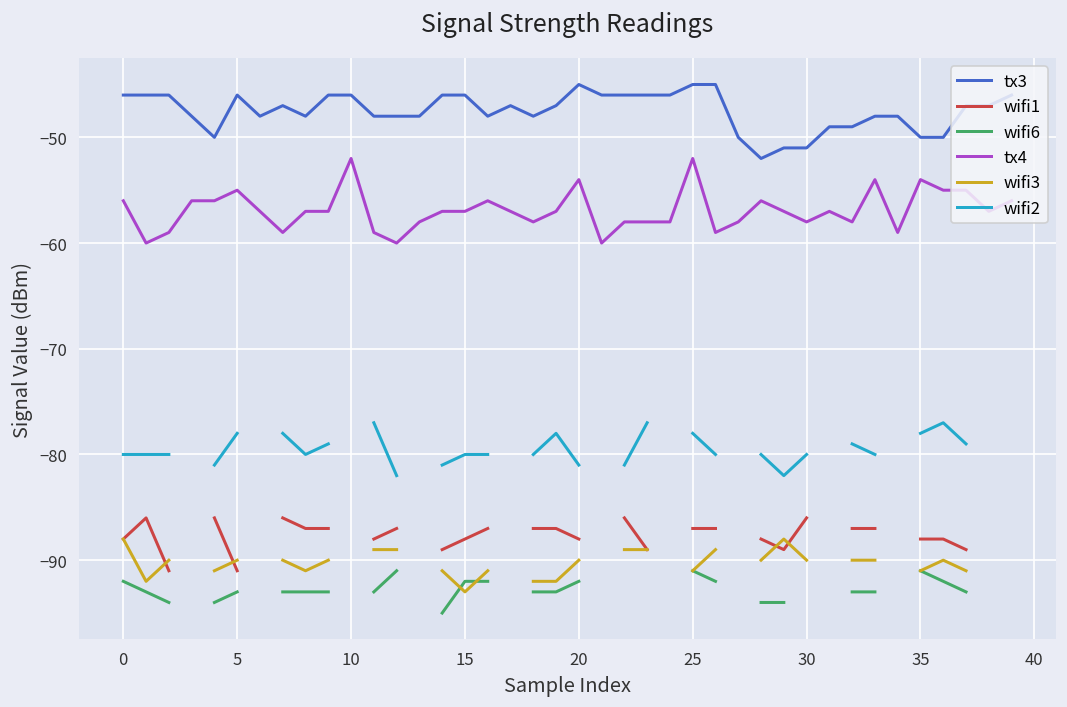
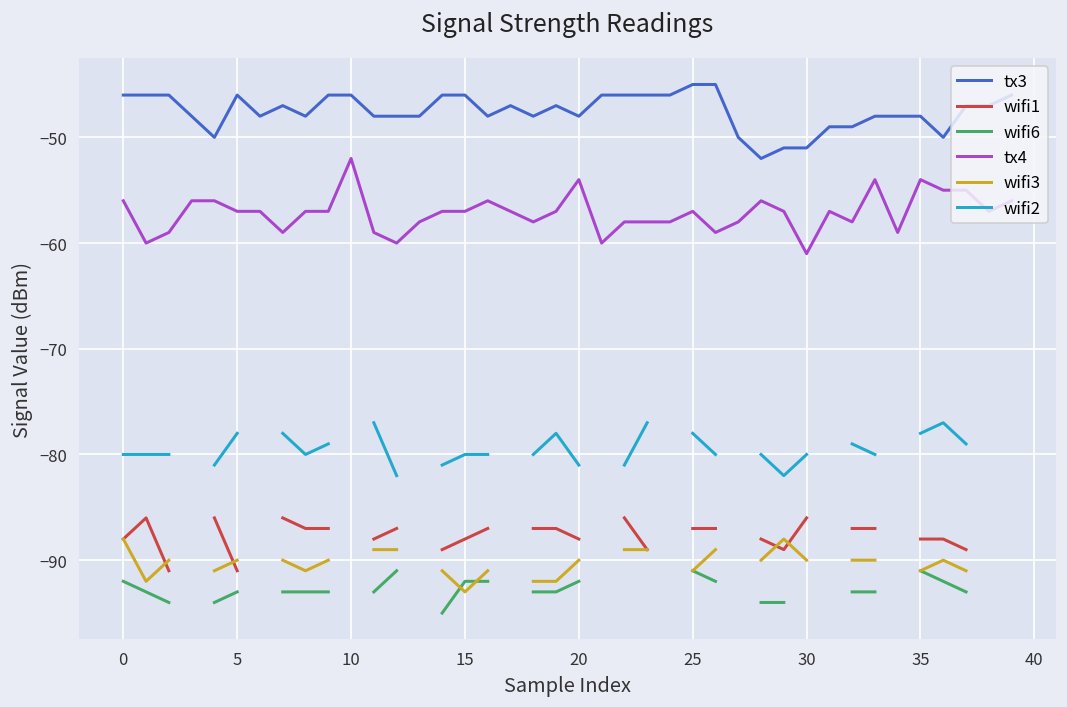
tx4, 5: -55 -> -57
tx3, 20: -45 -> -48
tx4, 25: -52 -> -57
tx4, 30: -58 -> -61
tx3, 35: -50 -> -48
